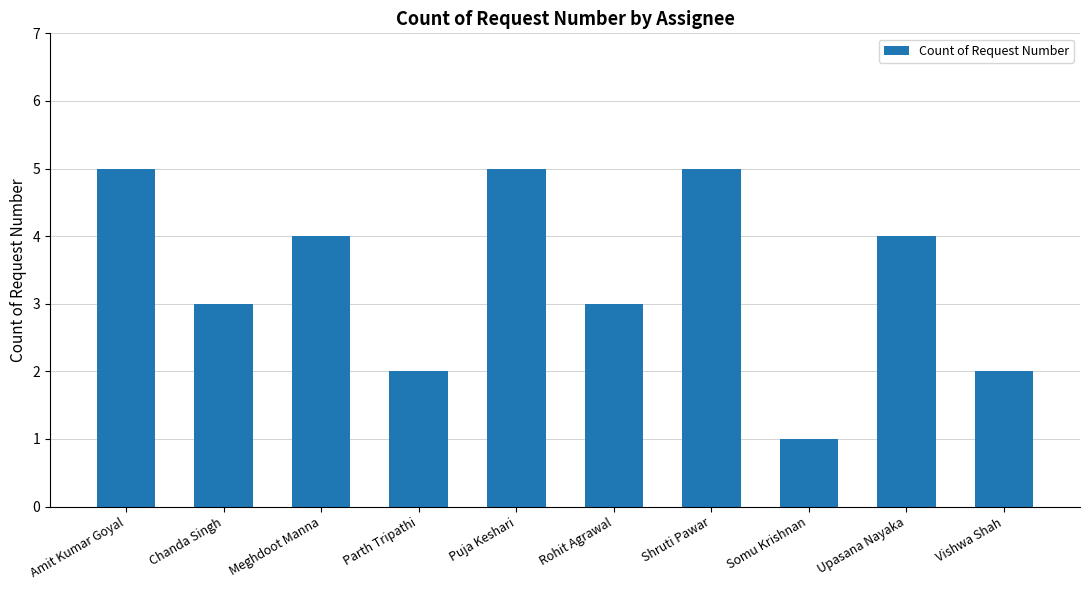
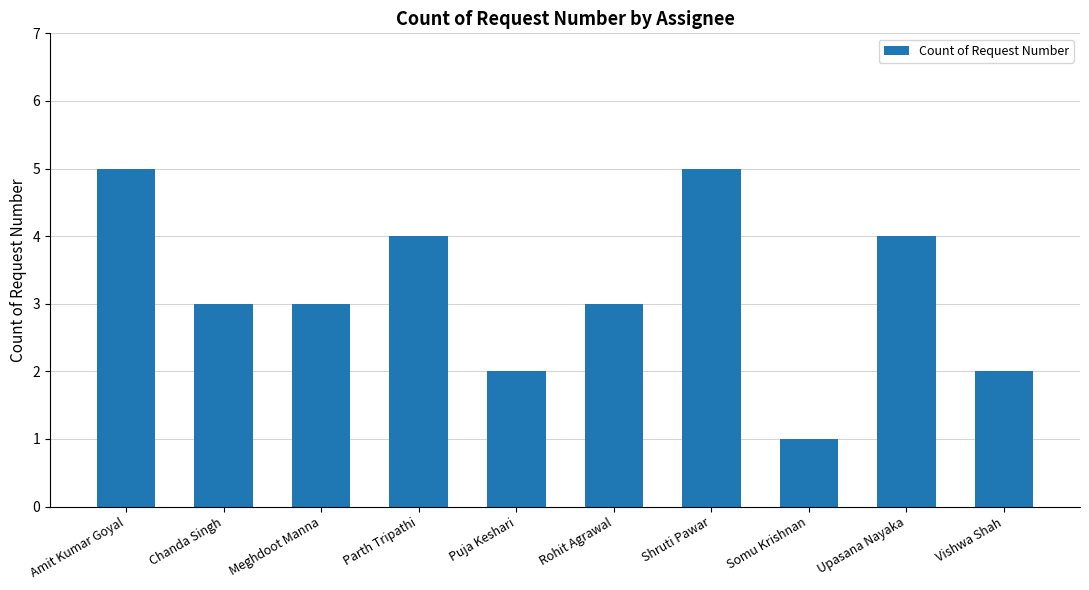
Meghdoot Manna: 4 -> 3
Parth Tripathi: 2 -> 4
Puja Keshari: 5 -> 2
